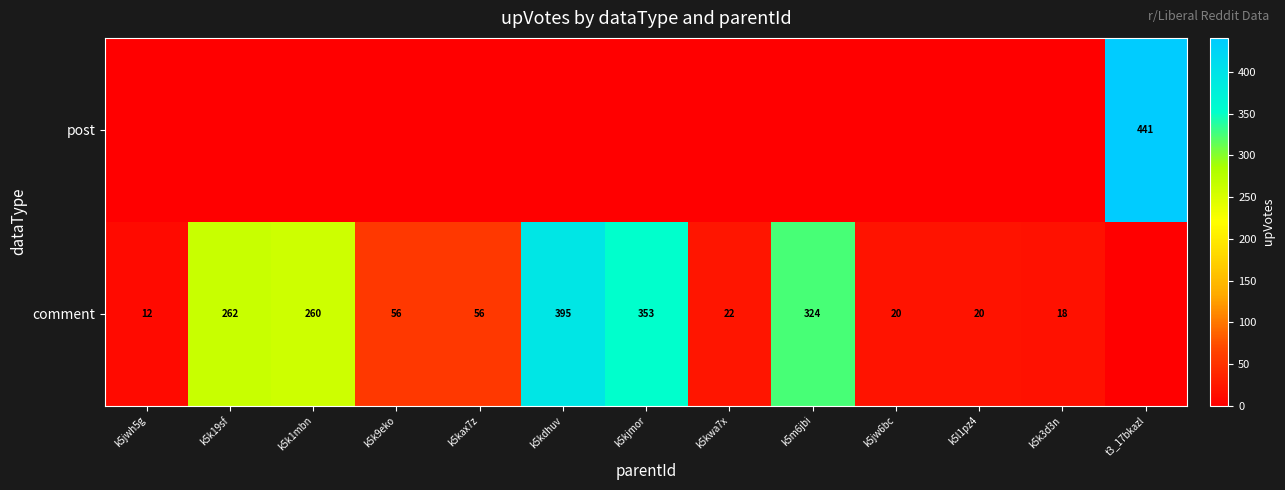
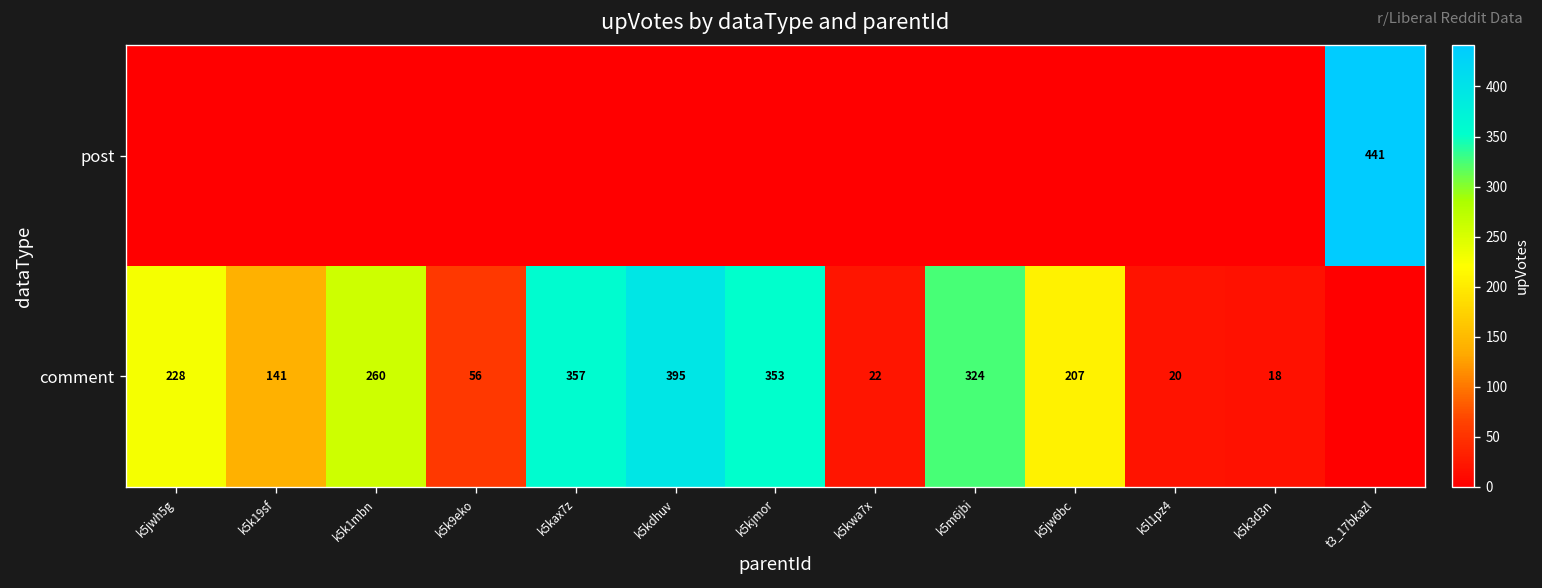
comment, k5jwh5g: 12 -> 228
comment, k5k19sf: 262 -> 141
comment, k5kax7z: 56 -> 357
comment, k5jw6bc: 20 -> 207
